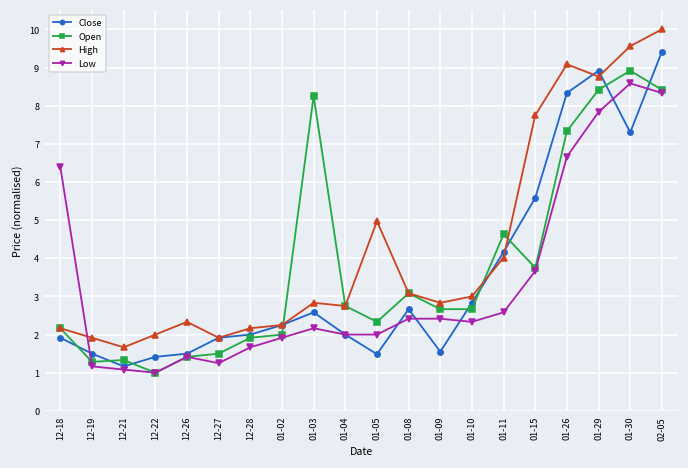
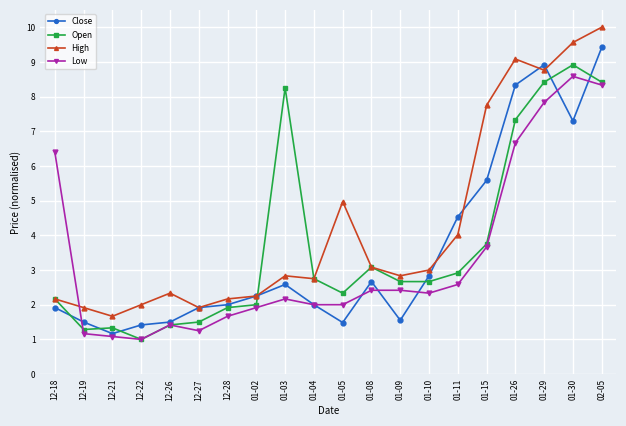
Close, 01-11: 4.2 -> 4.5
Open, 01-11: 4.6 -> 2.9
